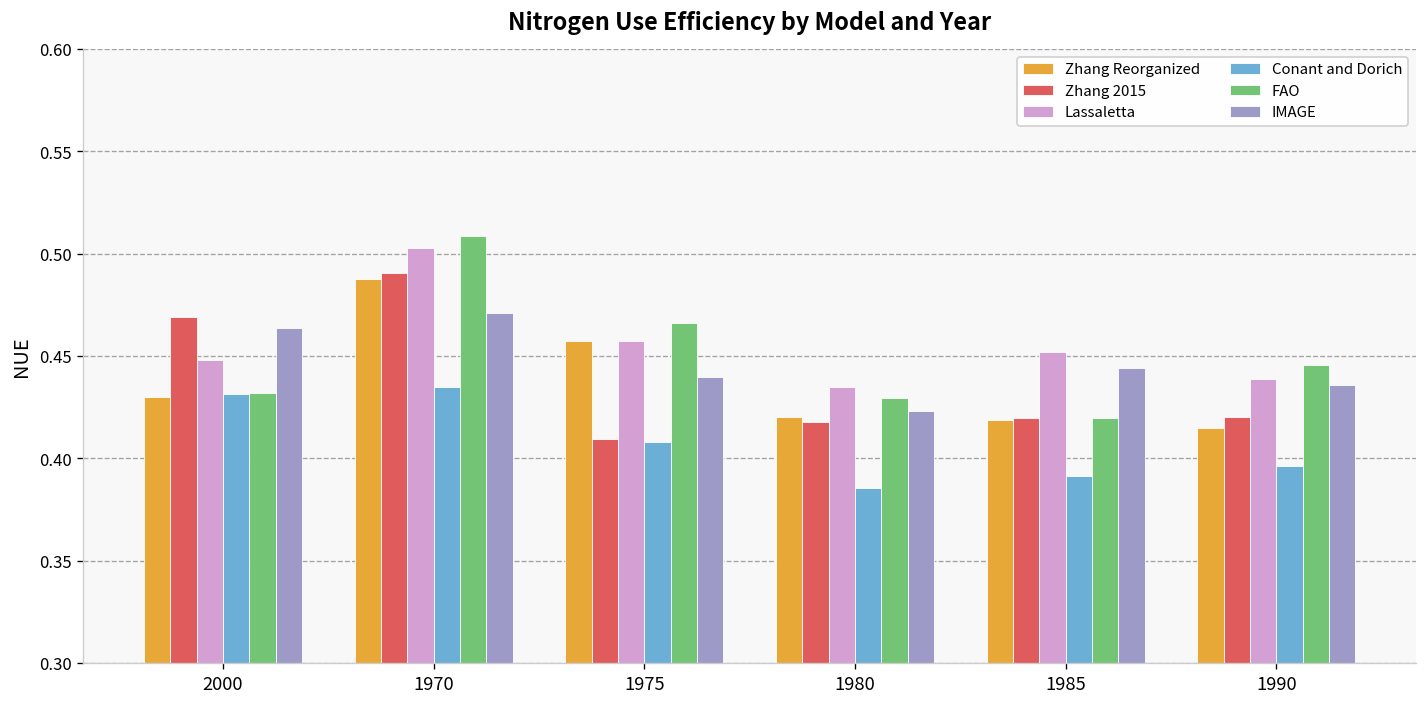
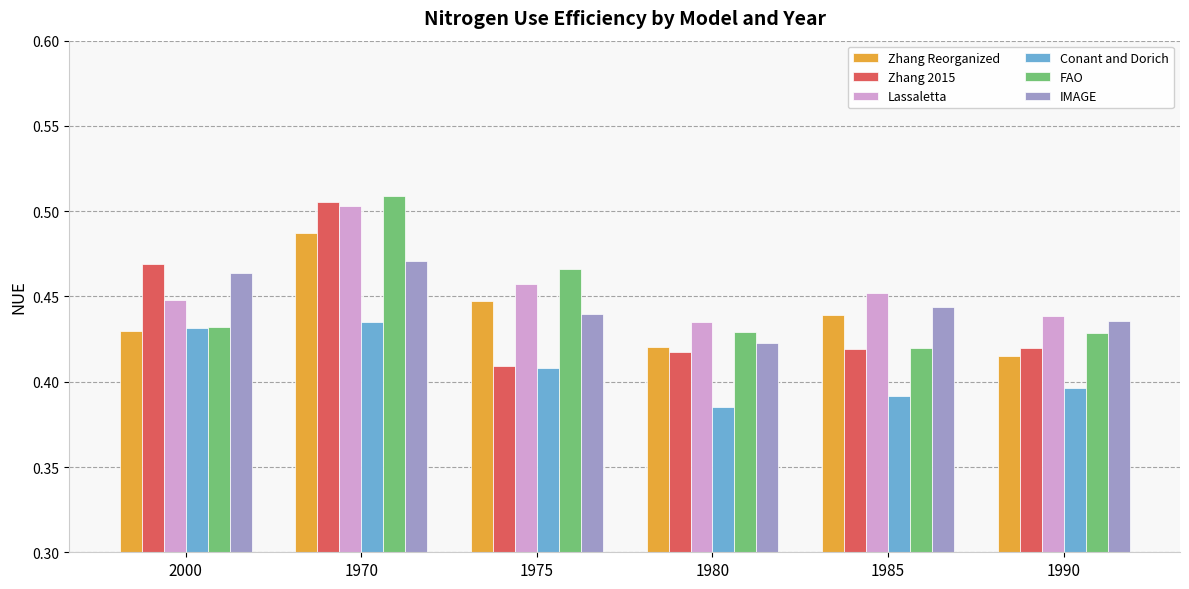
Zhang 2015, 1970: 0.490 -> 0.506
Zhang Reorganized, 1975: 0.458 -> 0.448
Zhang Reorganized, 1985: 0.419 -> 0.439
FAO, 1990: 0.445 -> 0.429
